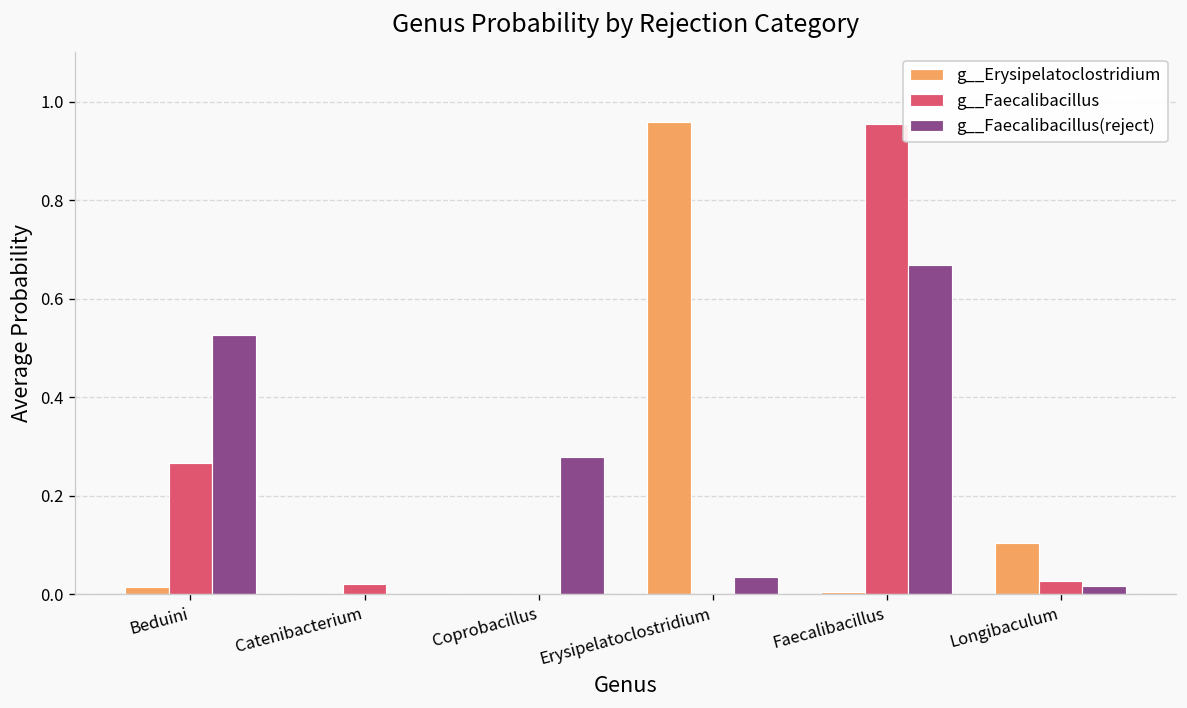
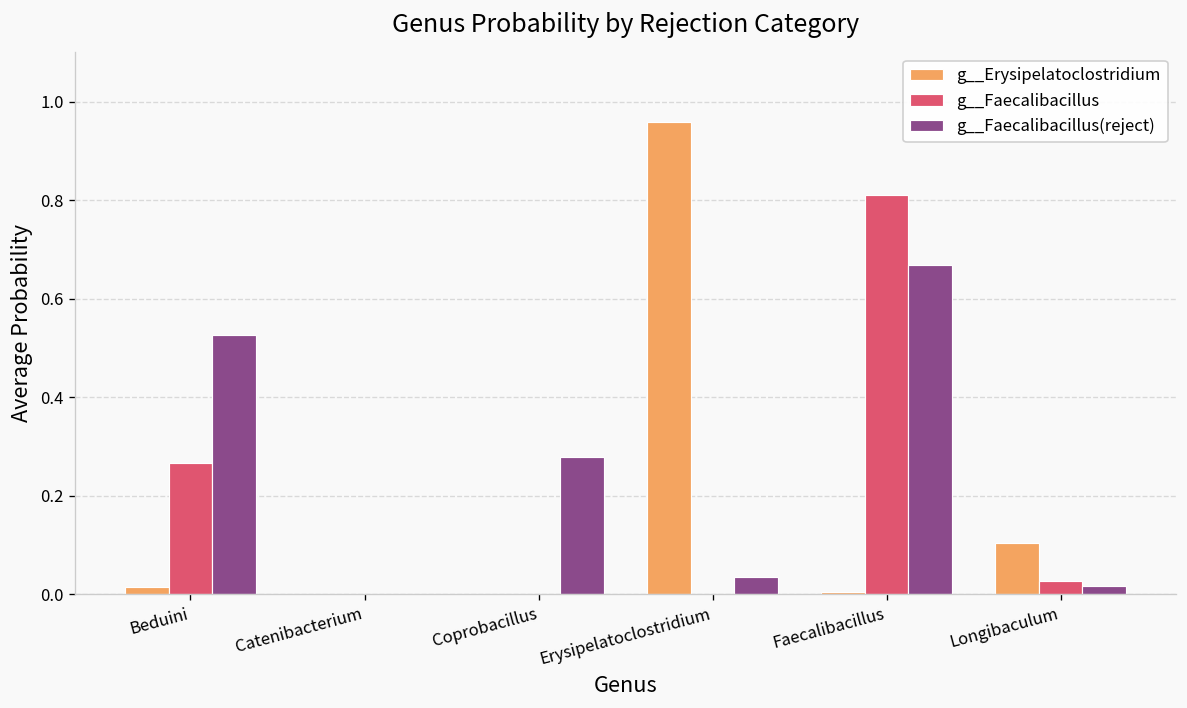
g__Faecalibacillus, Catenibacterium: 0.02 -> 0.00
g__Faecalibacillus, Faecalibacillus: 0.95 -> 0.81
